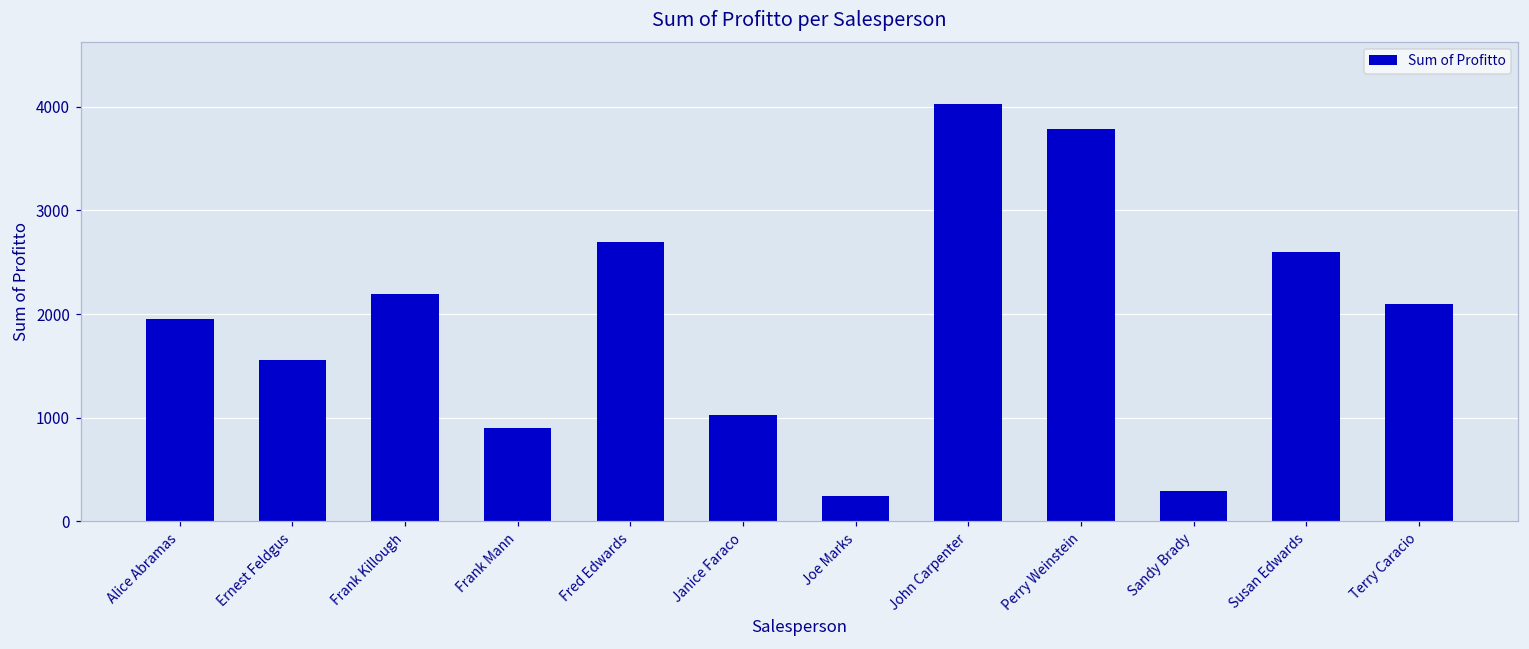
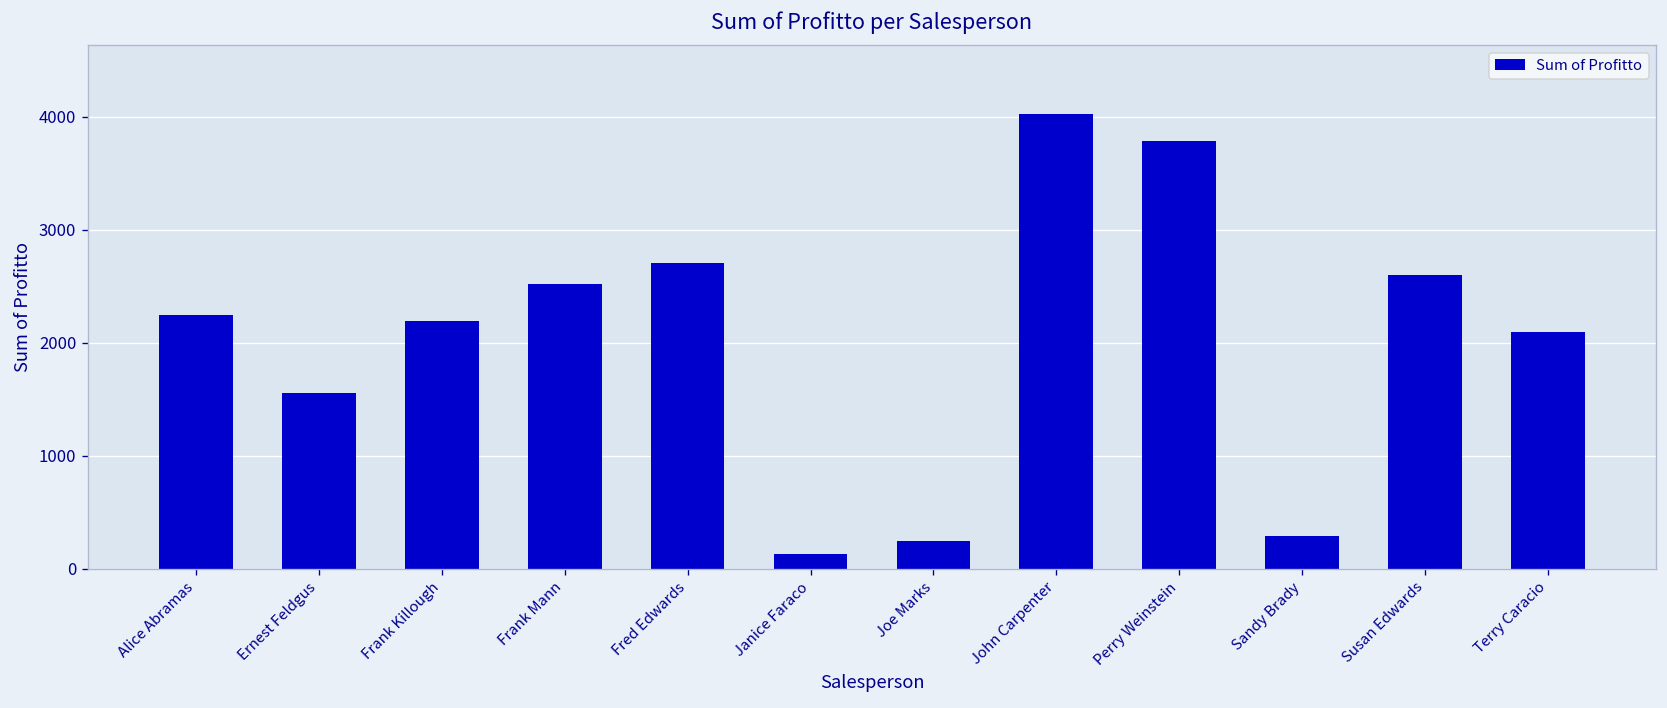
Alice Abramas: 2000 -> 2200
Frank Mann: 900 -> 2500
Janice Faraco: 1000 -> 100
